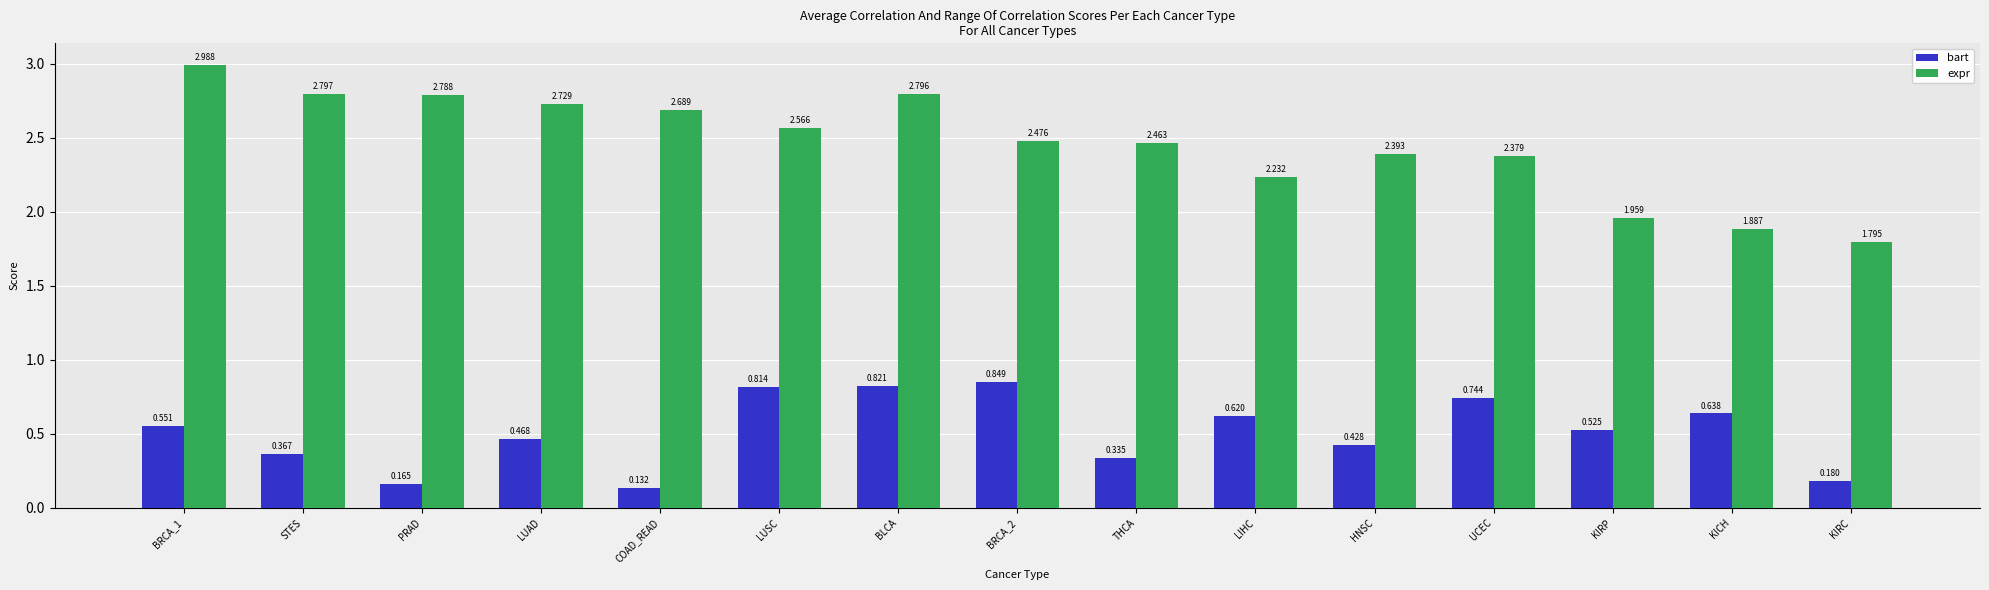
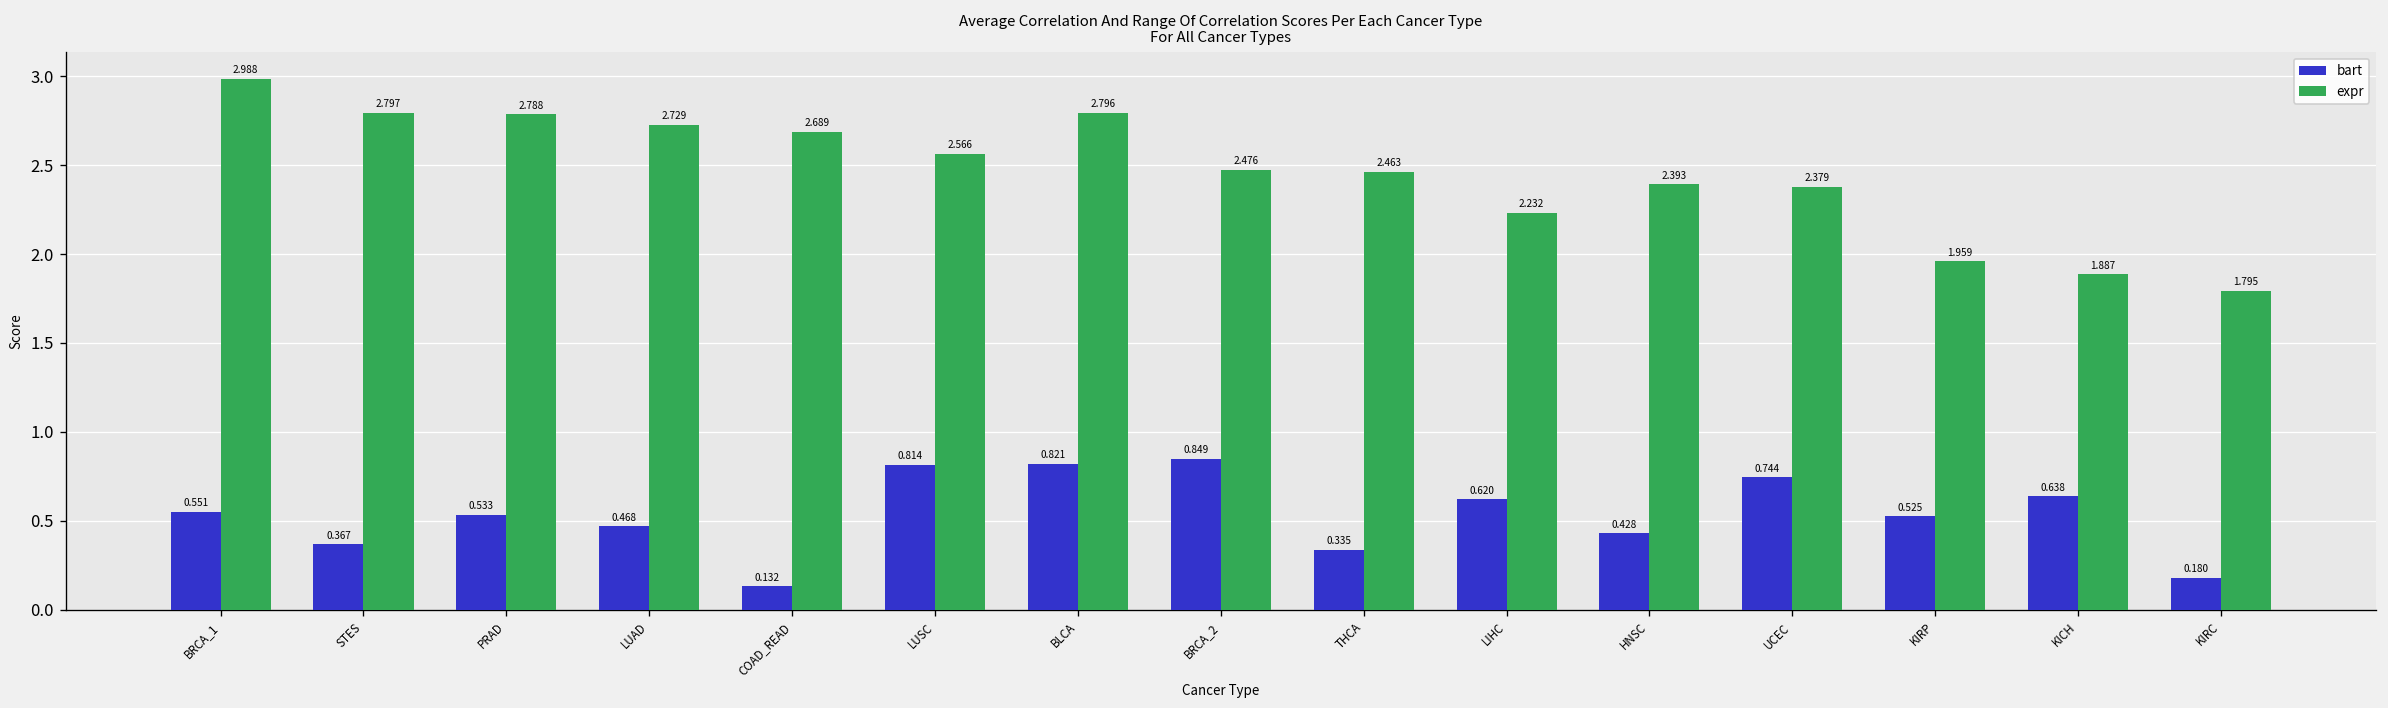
bart, PRAD: 0.165 -> 0.533
